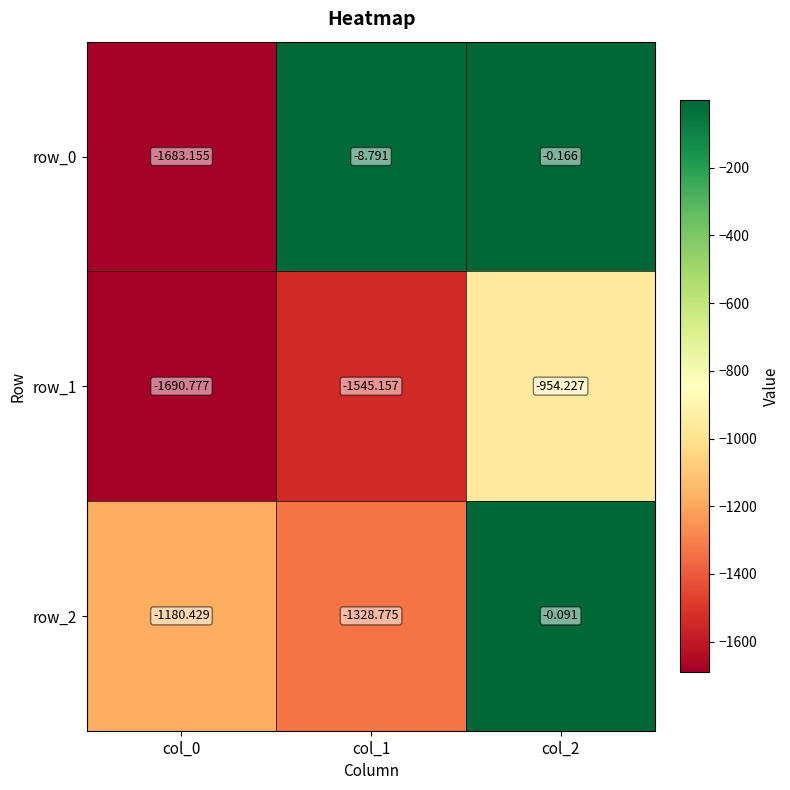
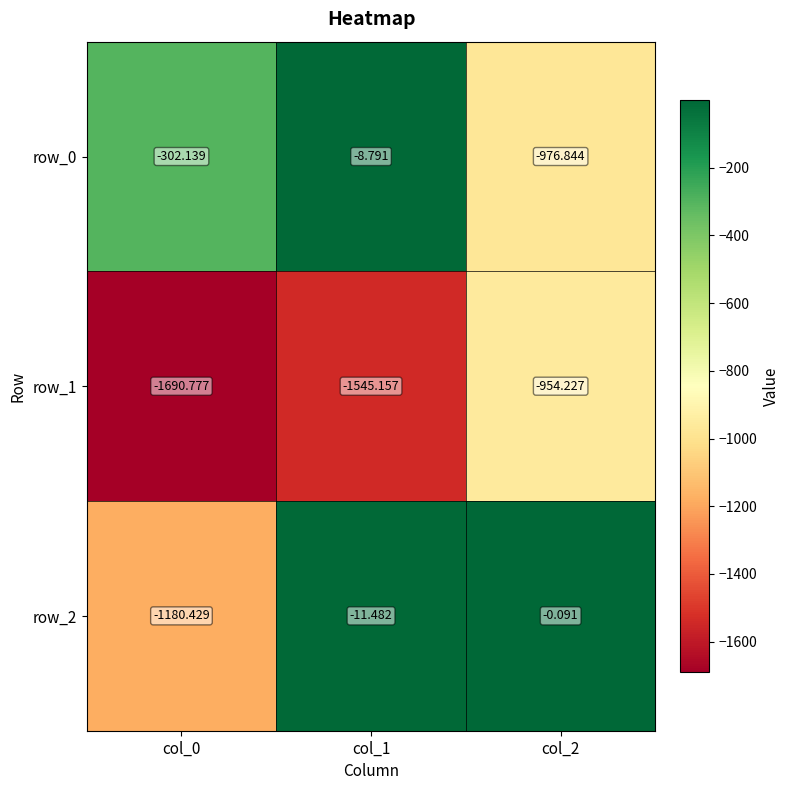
row_0, col_0: -1683.155 -> -302.139
row_0, col_2: -0.166 -> -976.844
row_2, col_1: -1328.775 -> -11.482
